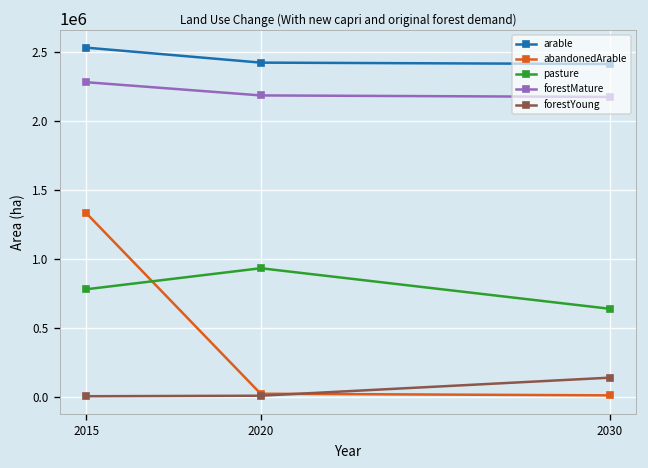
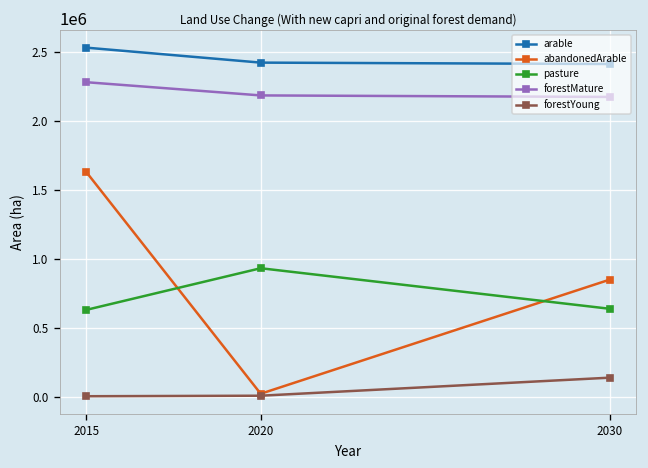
abandonedArable, 2015: 1330000 -> 1630000
pasture, 2015: 780000 -> 630000
abandonedArable, 2030: 10000 -> 850000
